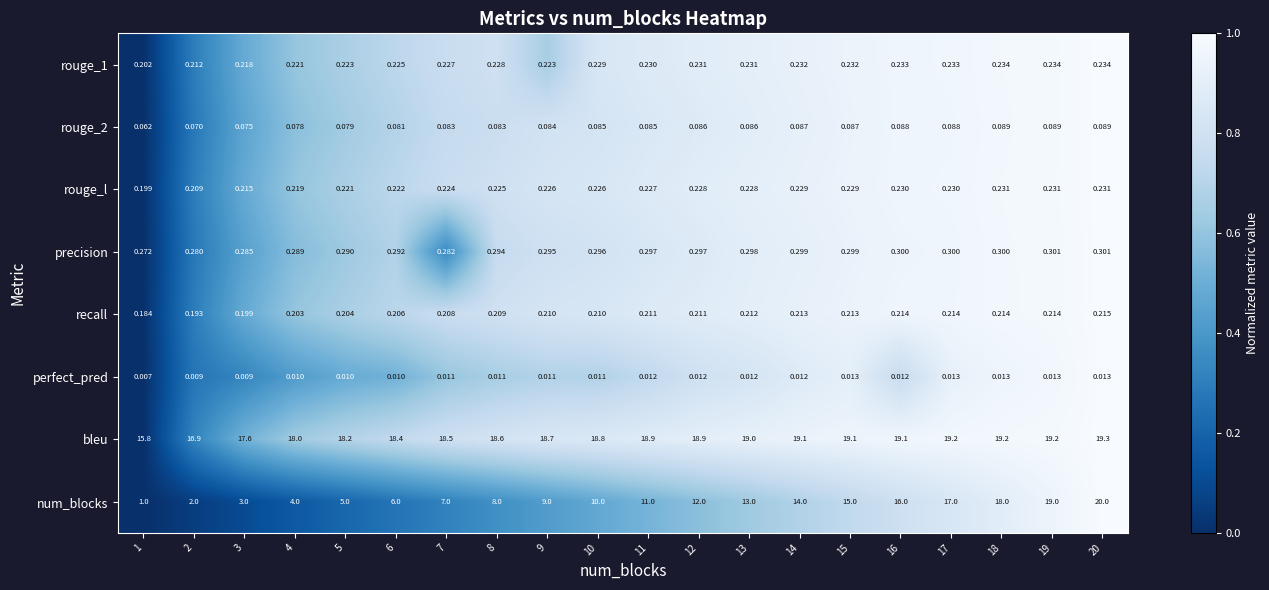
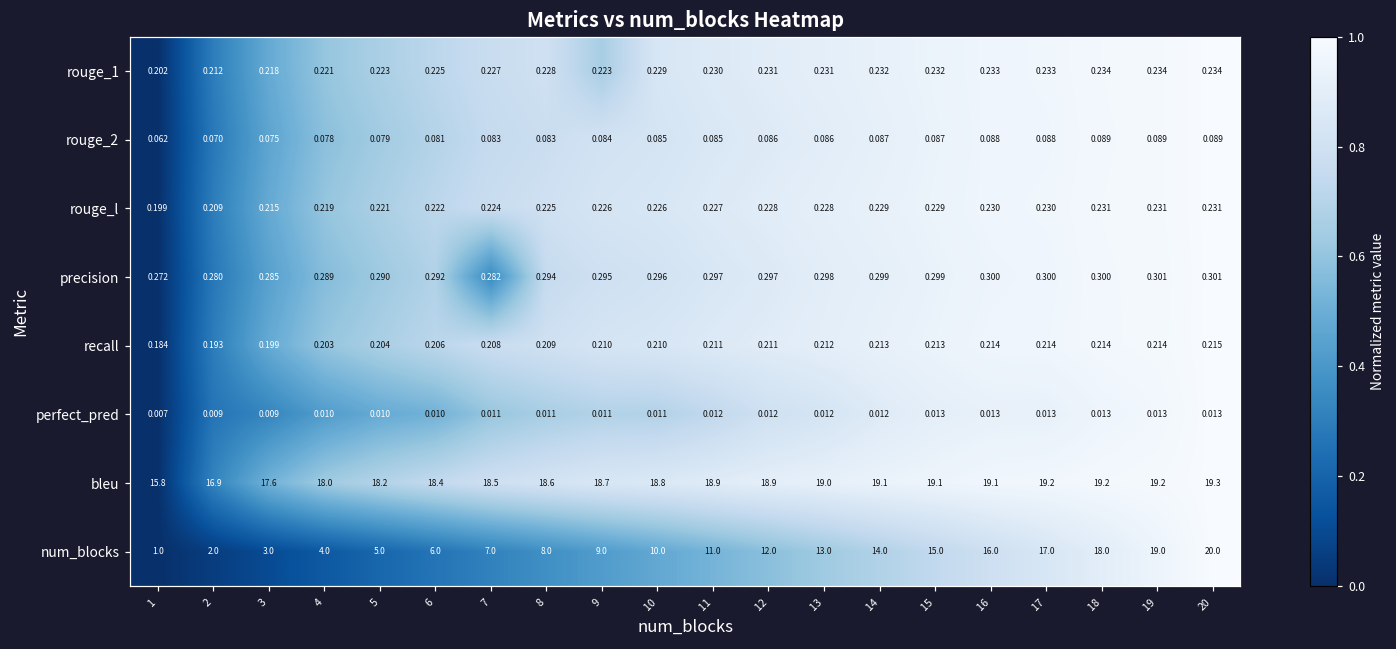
perfect_pred, 16: 0.012 -> 0.013
